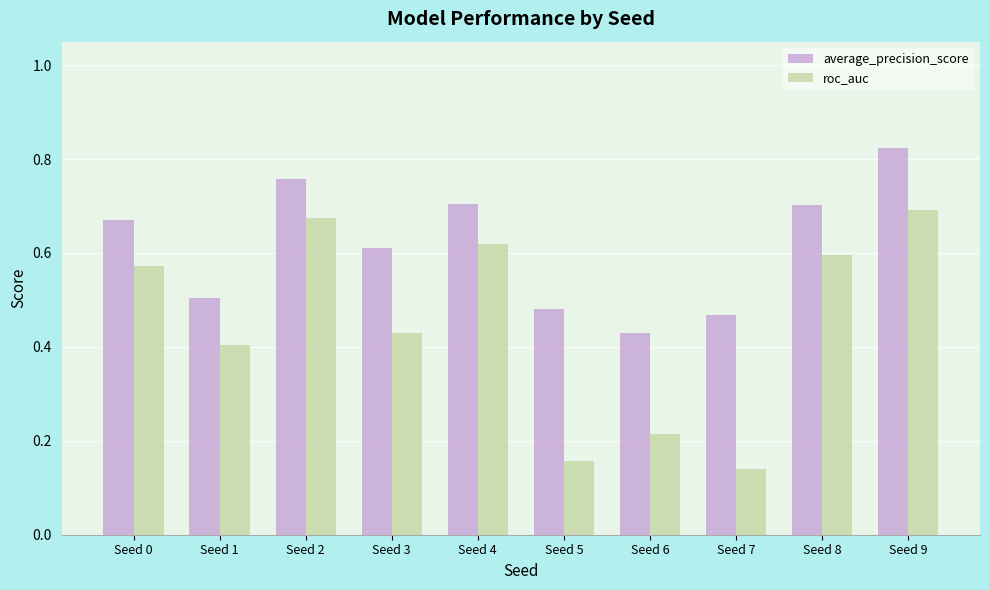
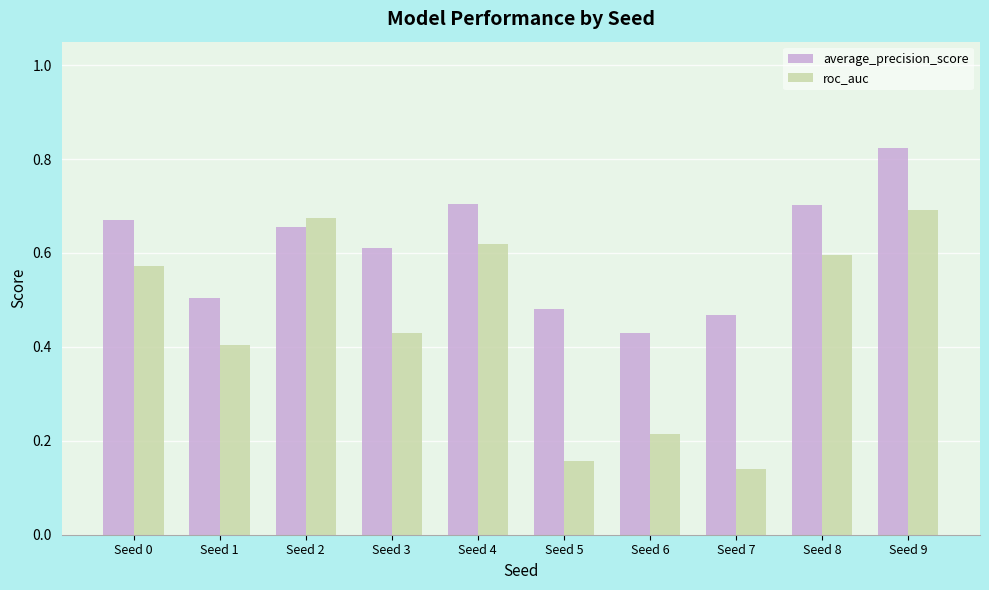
average_precision_score, Seed 2: 0.76 -> 0.66
